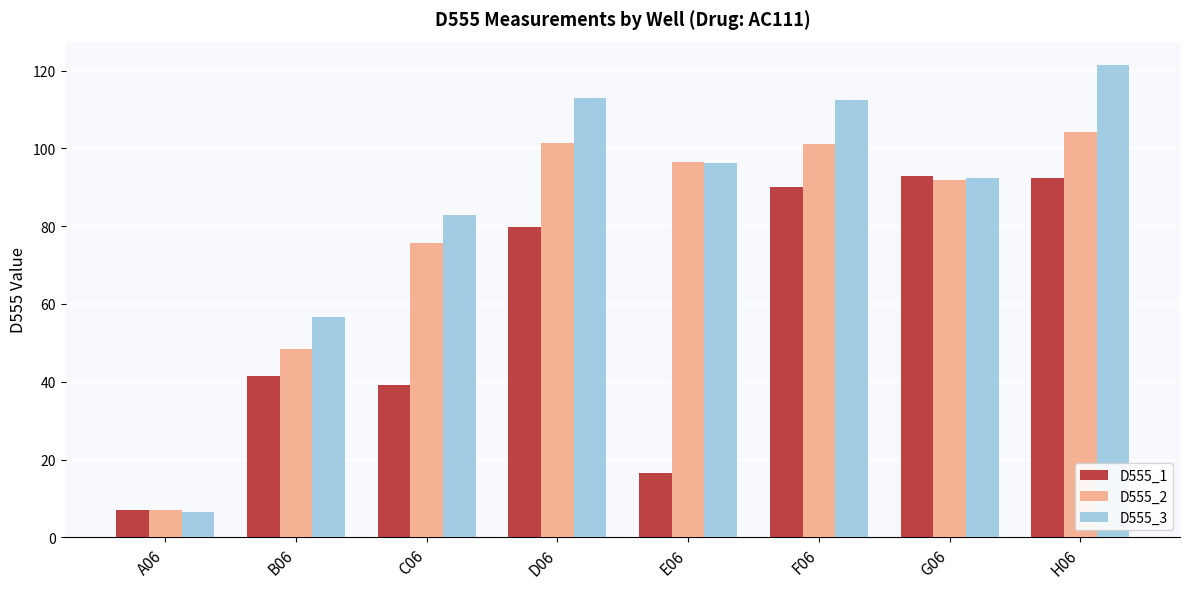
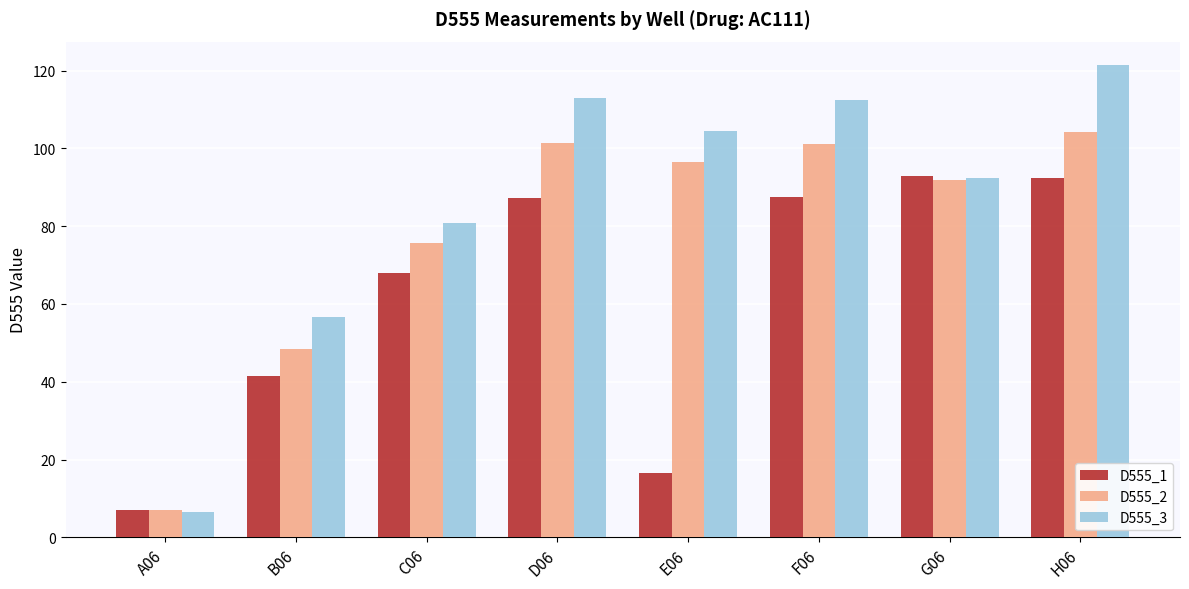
D555_1, C06: 39 -> 68
D555_3, C06: 83 -> 81
D555_1, D06: 80 -> 87
D555_3, E06: 96 -> 105
D555_1, F06: 90 -> 88
